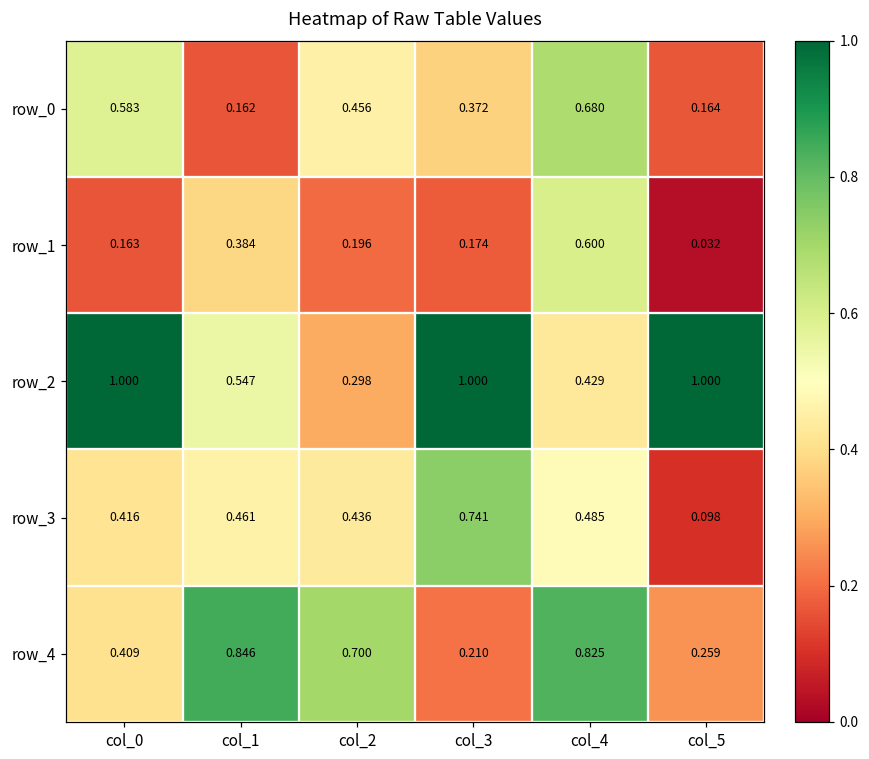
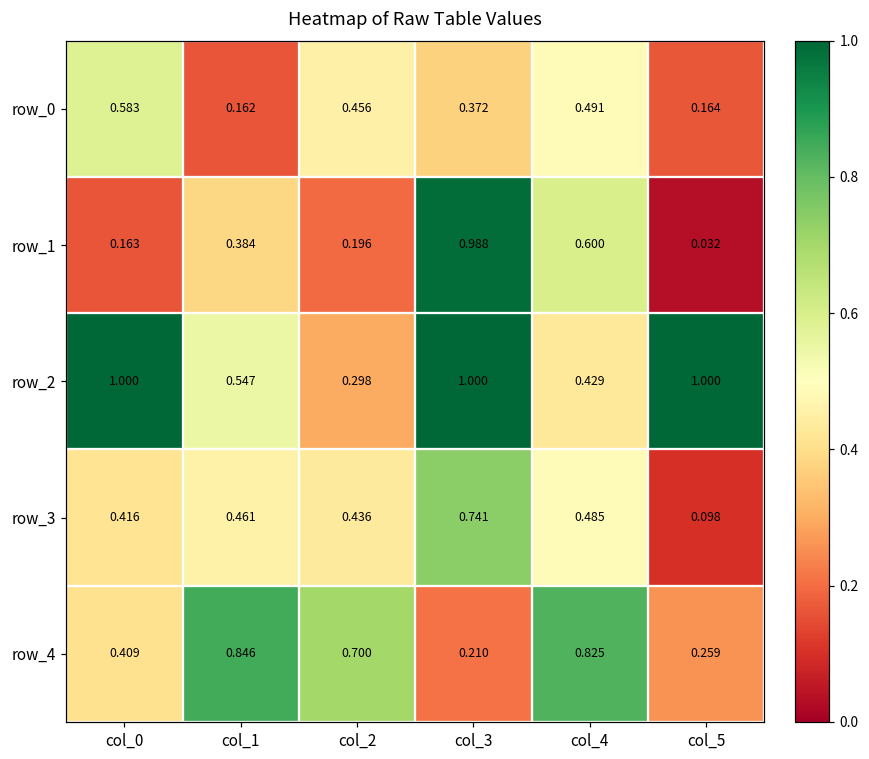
row_0, col_4: 0.680 -> 0.491
row_1, col_3: 0.174 -> 0.988
